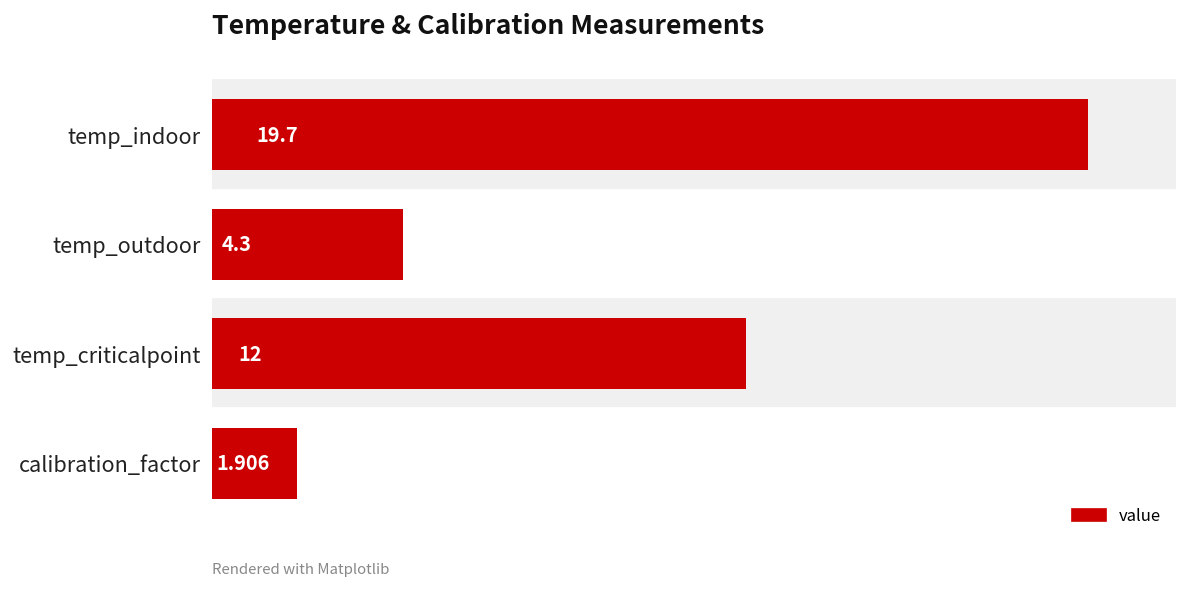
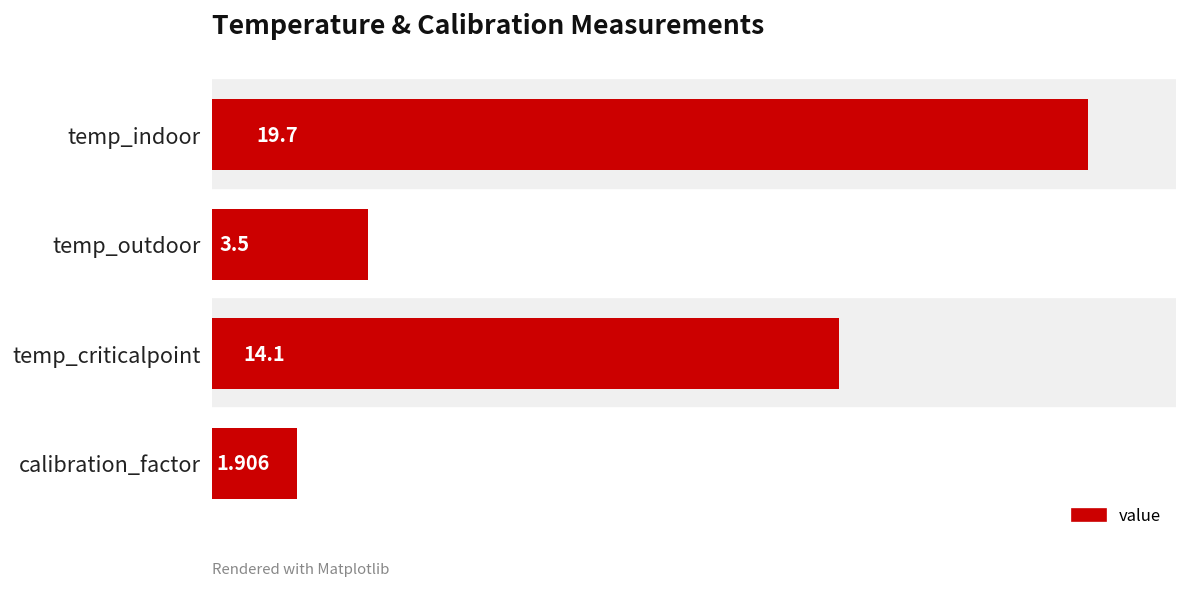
temp_outdoor: 4.3 -> 3.5
temp_criticalpoint: 12 -> 14.1
